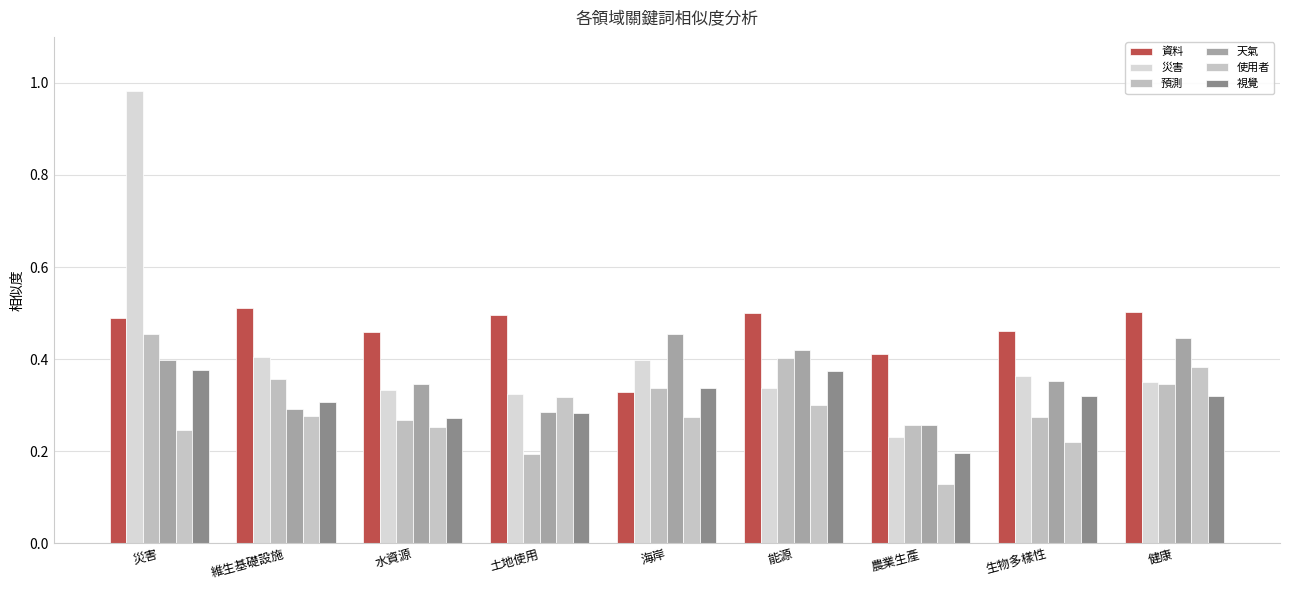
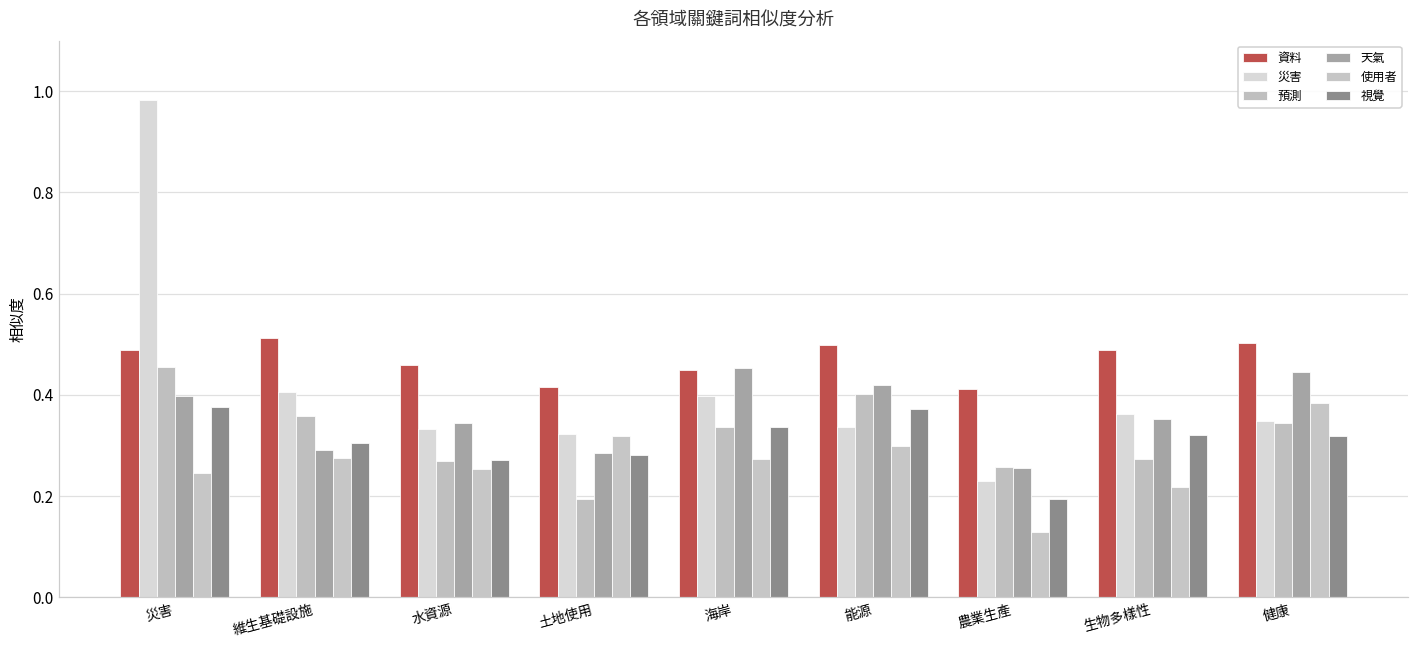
資料, 土地使用: 0.50 -> 0.42
資料, 海岸: 0.33 -> 0.45
資料, 生物多樣性: 0.46 -> 0.49
